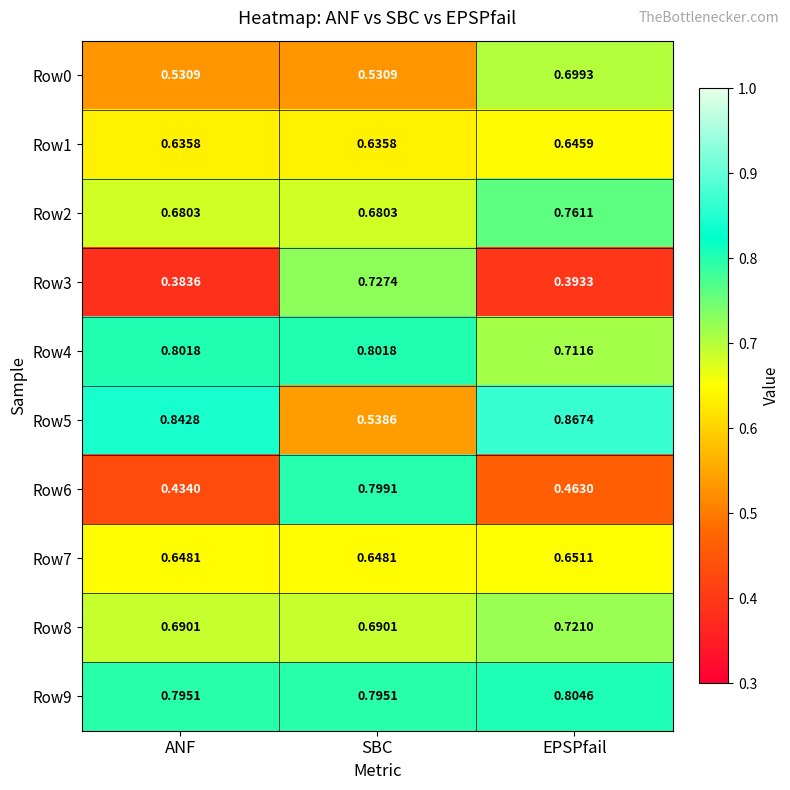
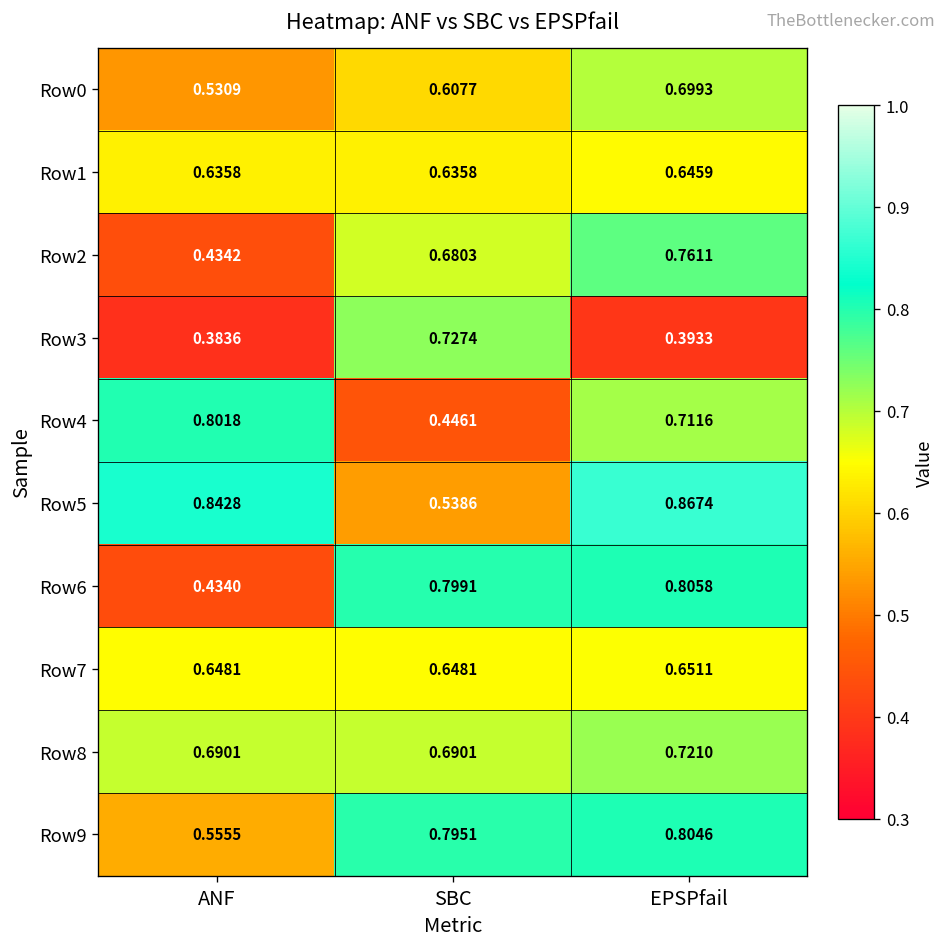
Row0, SBC: 0.5309 -> 0.6077
Row2, ANF: 0.6803 -> 0.4342
Row4, SBC: 0.8018 -> 0.4461
Row6, EPSPfail: 0.4630 -> 0.8058
Row9, ANF: 0.7951 -> 0.5555
